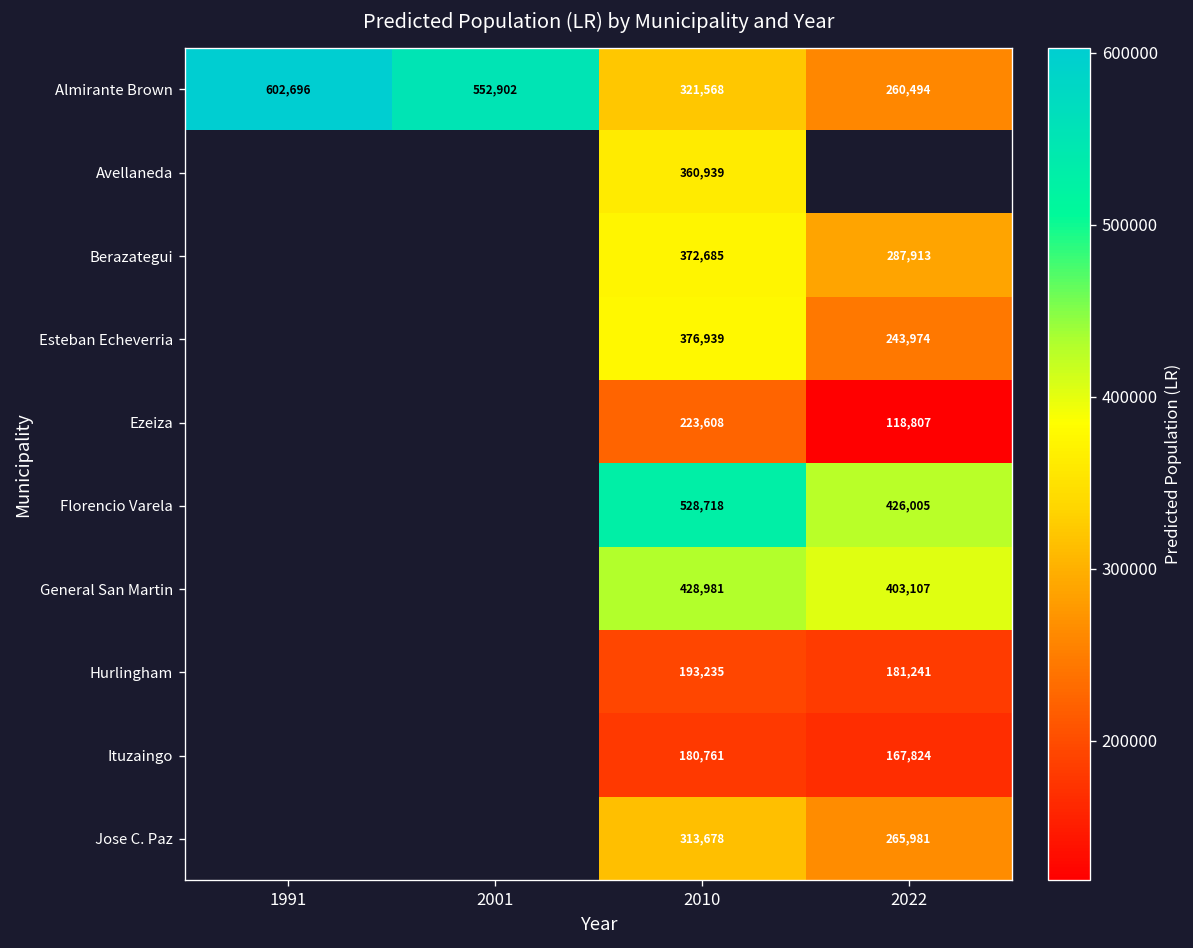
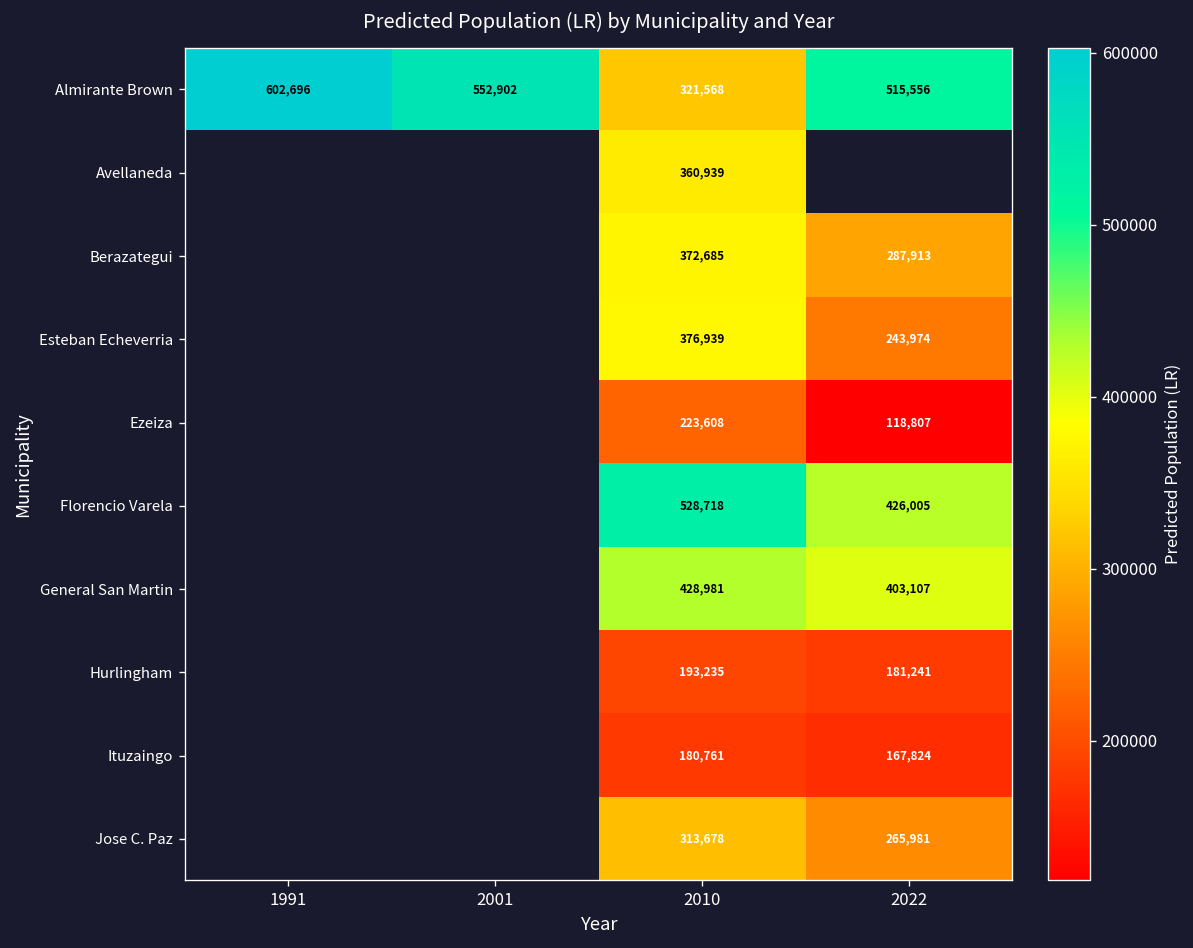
Almirante Brown, 2022: 260,494 -> 515,556
